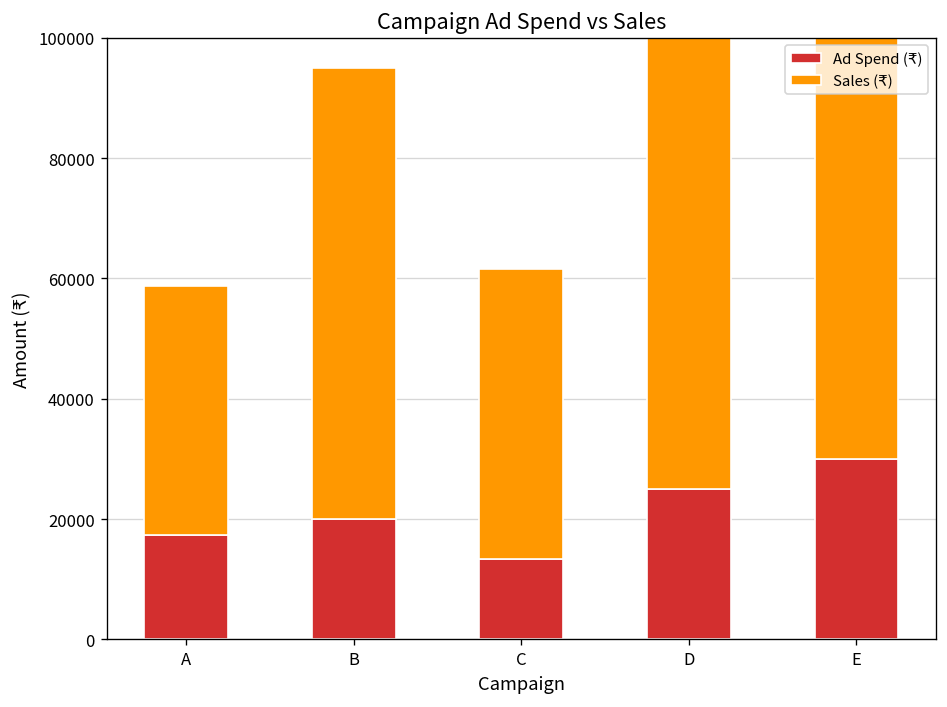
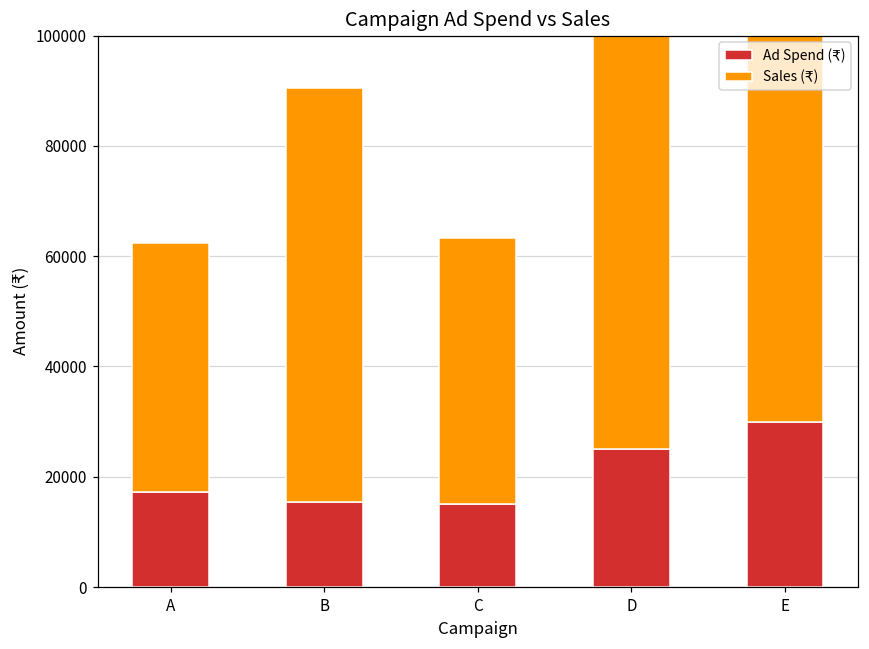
Sales (₹), A: 41000 -> 45000
Ad Spend (₹), B: 20000 -> 15000
Ad Spend (₹), C: 13000 -> 15000
